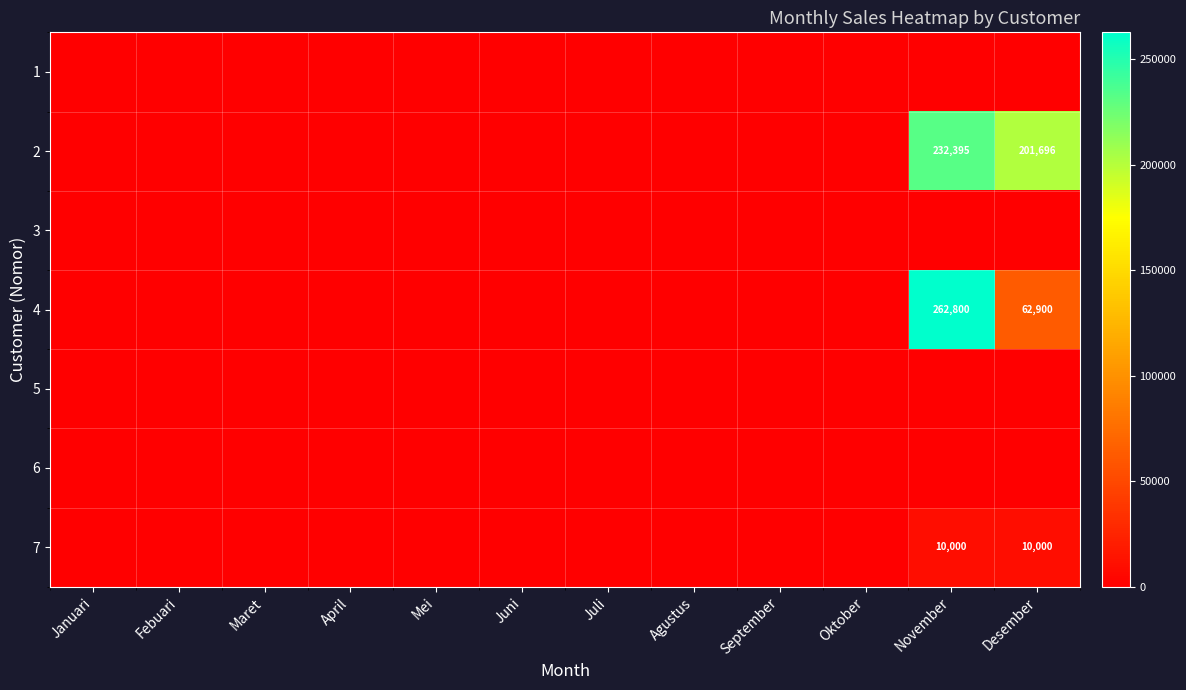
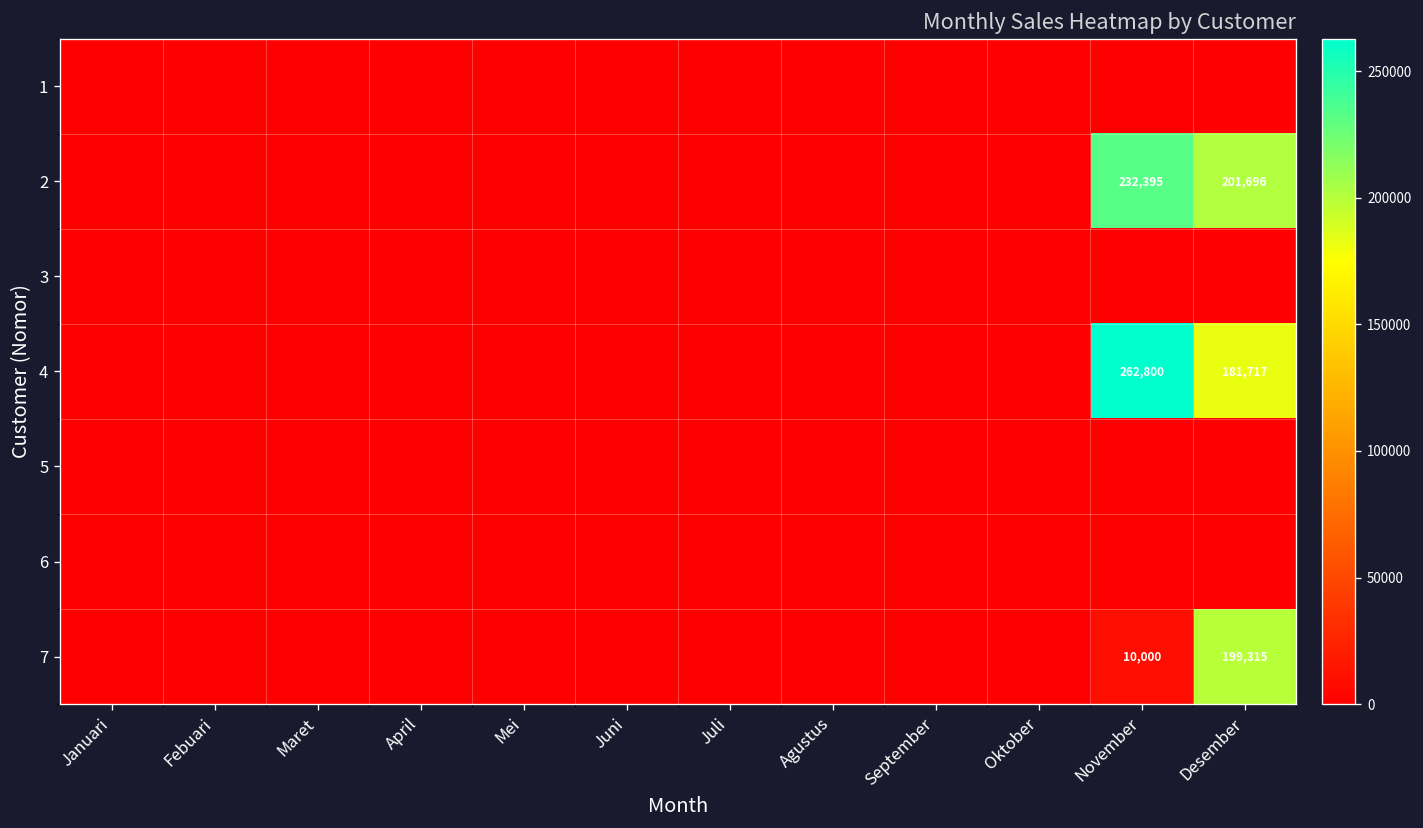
4, Desember: 62,900 -> 181,717
7, Desember: 10,000 -> 199,315
